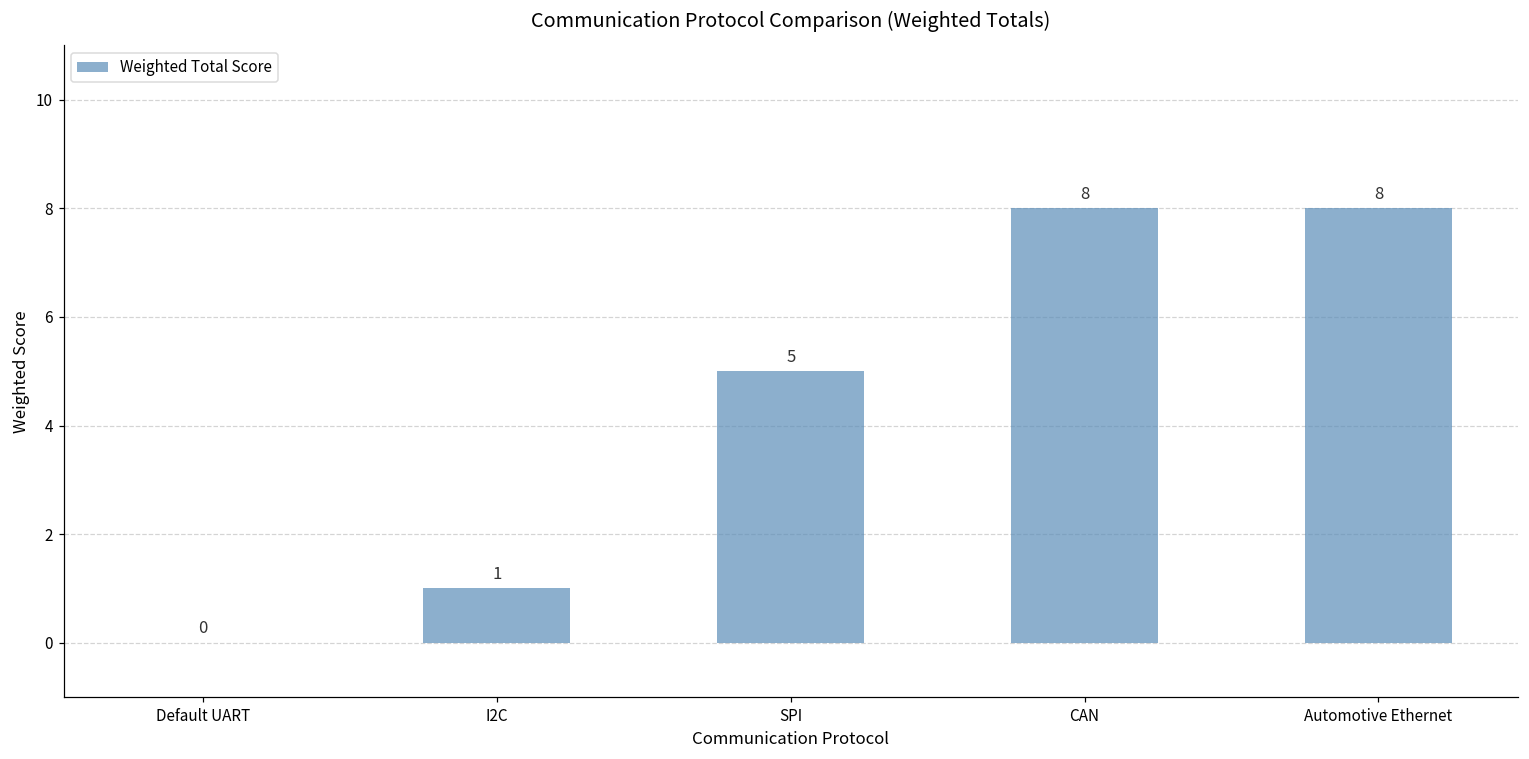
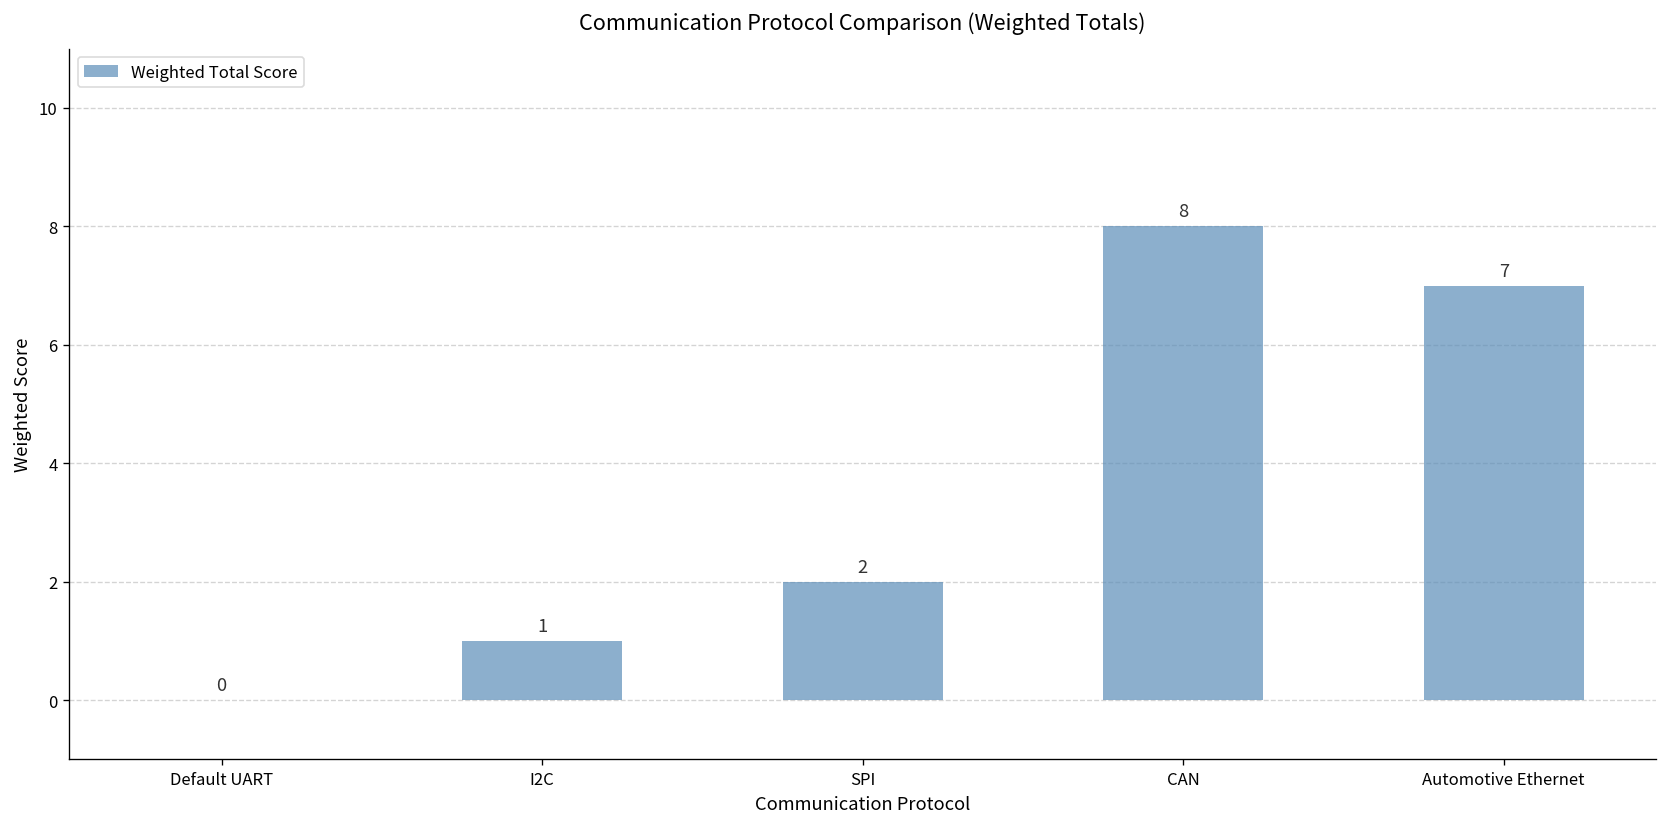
SPI: 5 -> 2
Automotive Ethernet: 8 -> 7
